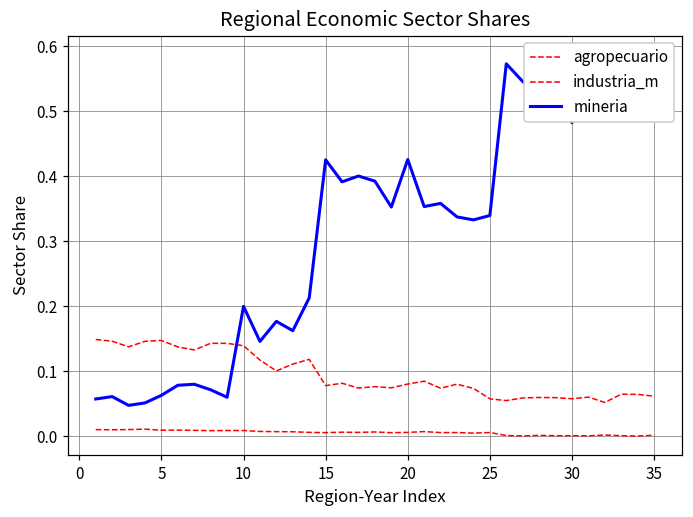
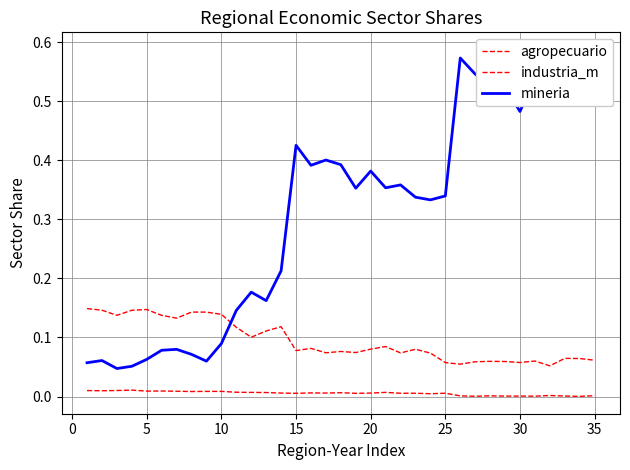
mineria, 10: 0.20 -> 0.09
mineria, 20: 0.43 -> 0.38
